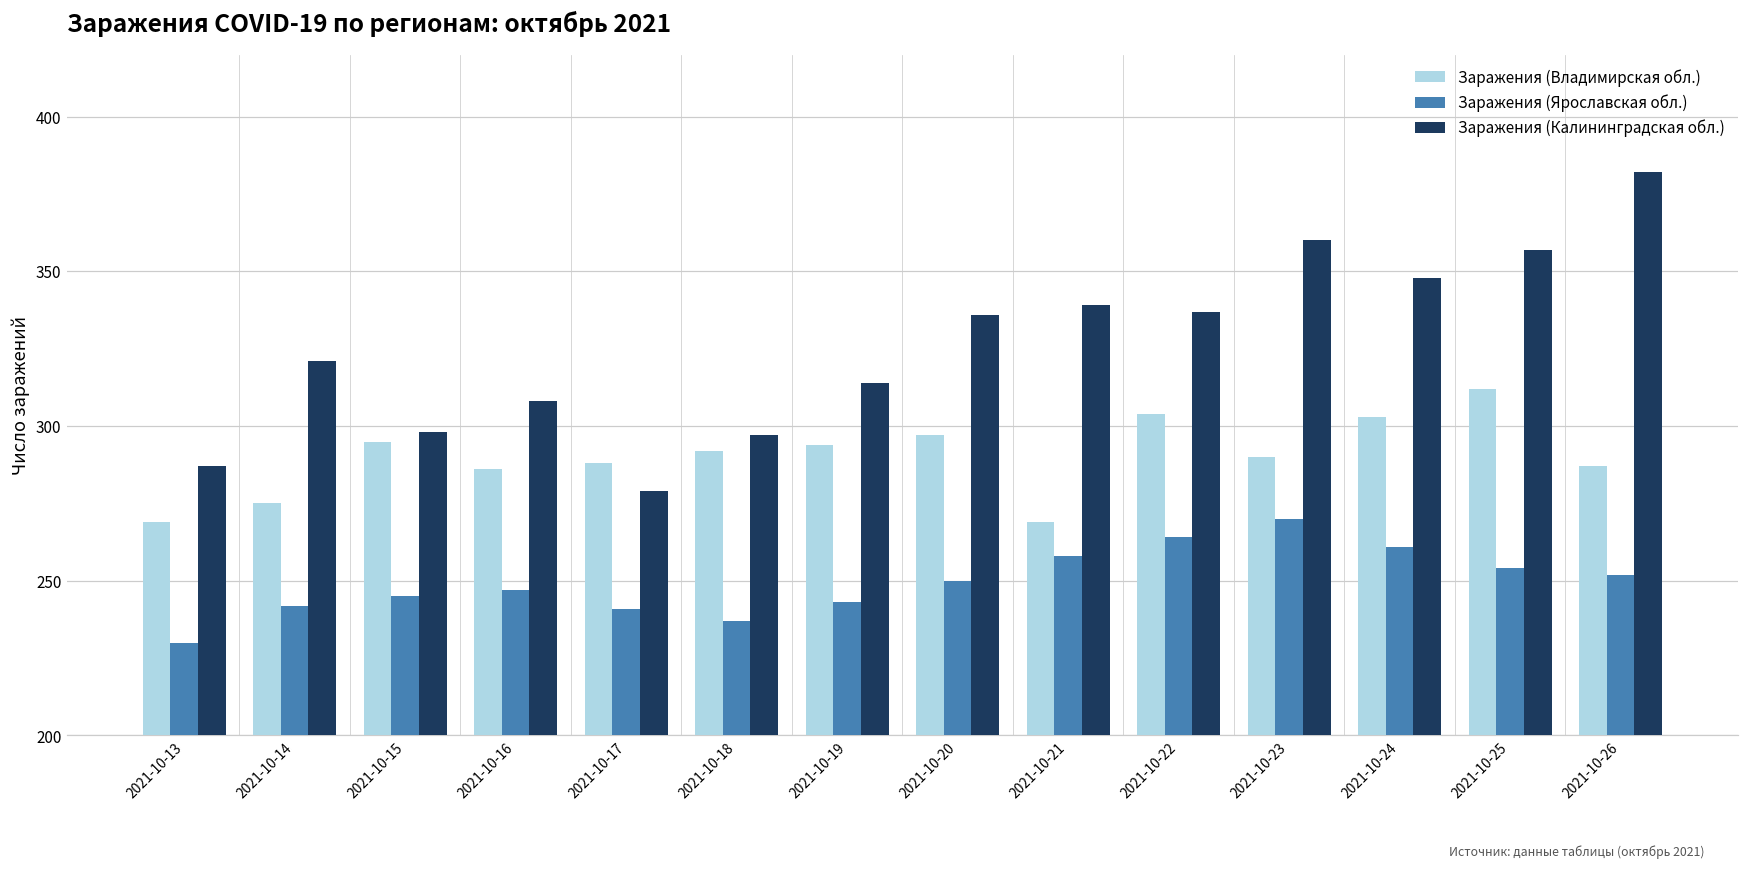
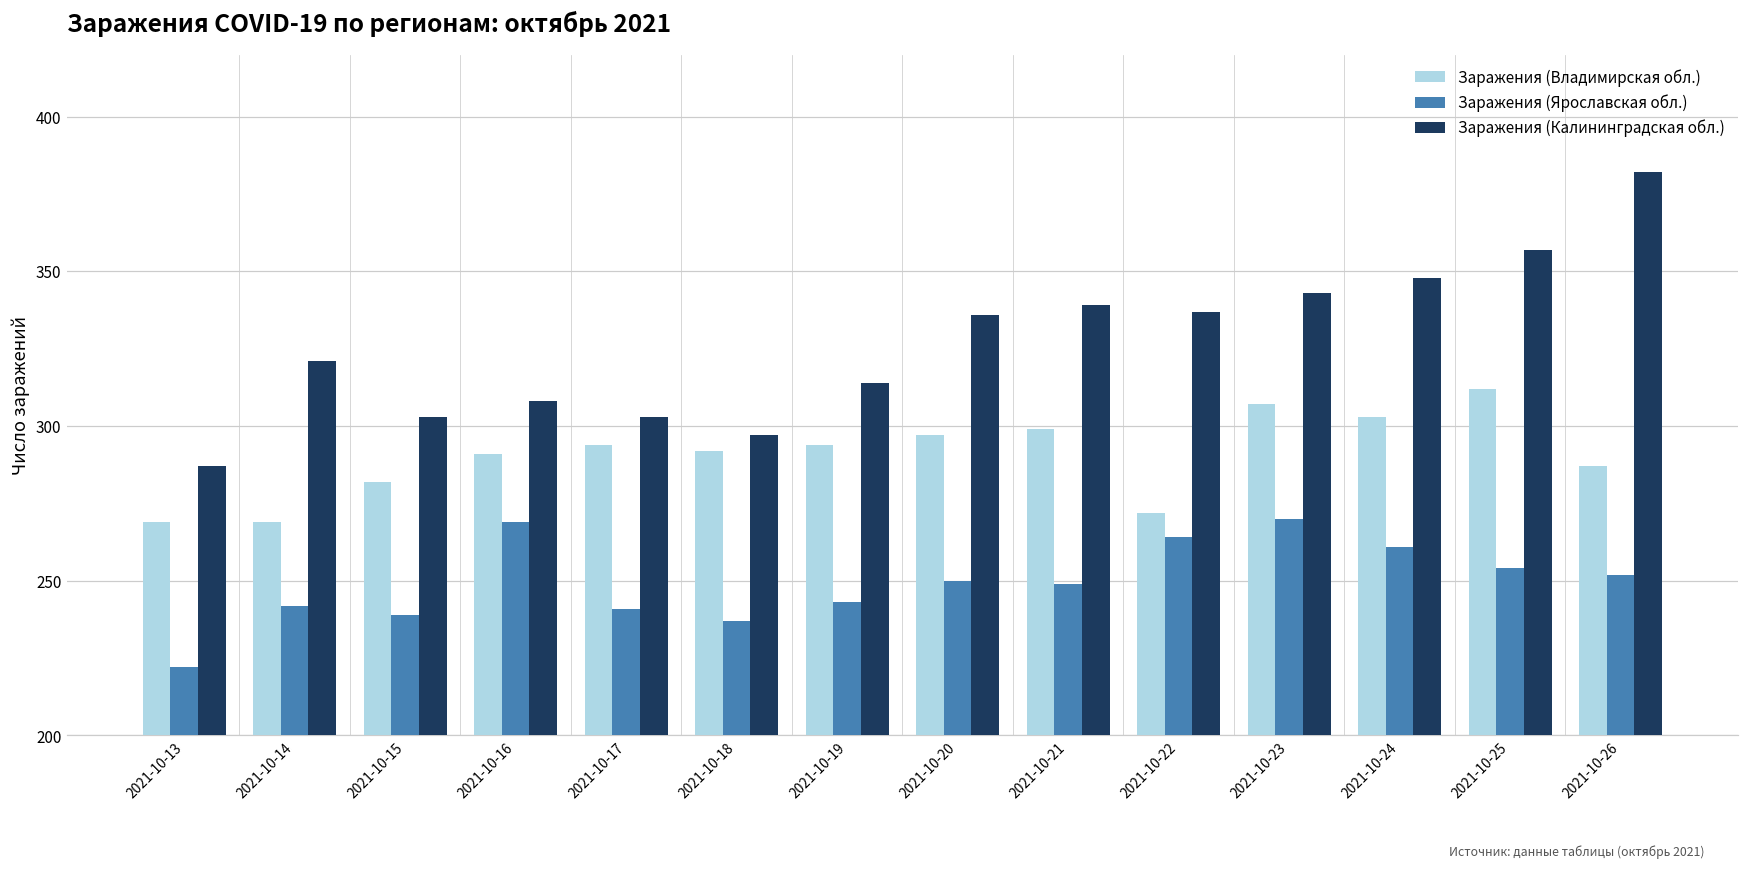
Заражения (Ярославская обл.), 2021-10-13: 230 -> 222
Заражения (Владимирская обл.), 2021-10-14: 275 -> 269
Заражения (Владимирская обл.), 2021-10-15: 295 -> 282
Заражения (Ярославская обл.), 2021-10-15: 245 -> 239
Заражения (Калининградская обл.), 2021-10-15: 298 -> 303
Заражения (Владимирская обл.), 2021-10-16: 286 -> 291
Заражения (Ярославская обл.), 2021-10-16: 247 -> 269
Заражения (Владимирская обл.), 2021-10-17: 288 -> 294
Заражения (Калининградская обл.), 2021-10-17: 279 -> 303
Заражения (Владимирская обл.), 2021-10-21: 269 -> 299
Заражения (Ярославская обл.), 2021-10-21: 258 -> 249
Заражения (Владимирская обл.), 2021-10-22: 304 -> 272
Заражения (Владимирская обл.), 2021-10-23: 290 -> 307
Заражения (Калининградская обл.), 2021-10-23: 360 -> 343
